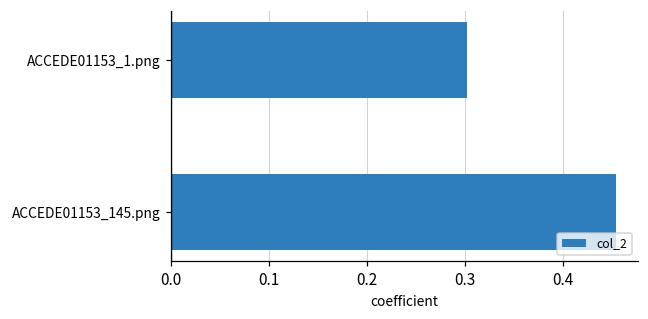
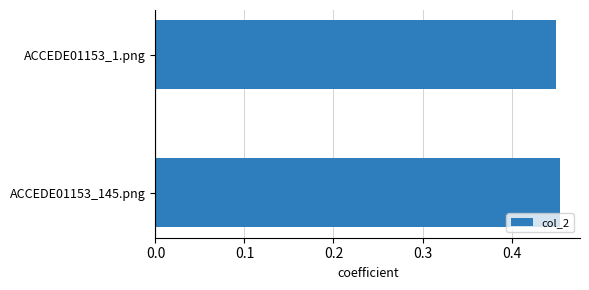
ACCEDE01153_1.png: 0.30 -> 0.45
